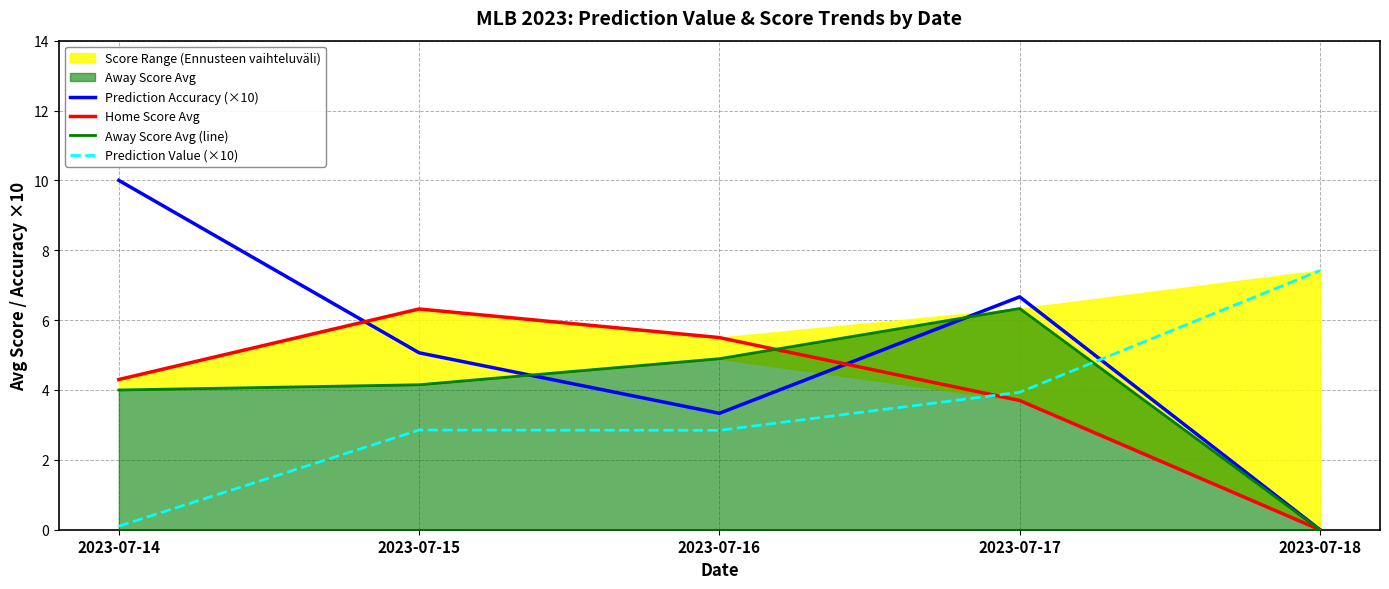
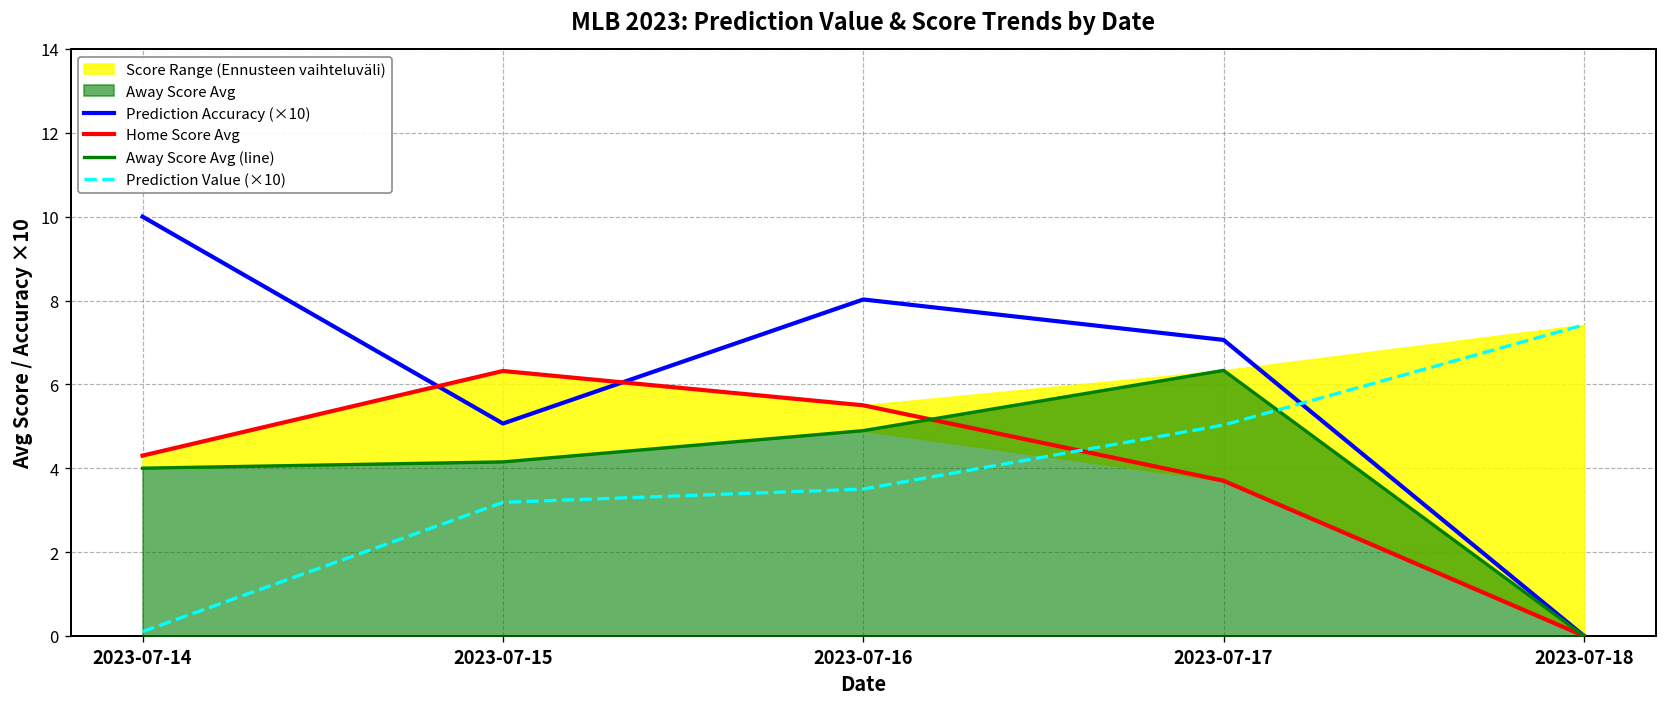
Prediction Value (×10), 2023-07-15: 2.9 -> 3.2
Prediction Accuracy (×10), 2023-07-16: 3.3 -> 8.0
Prediction Value (×10), 2023-07-16: 2.8 -> 3.5
Prediction Accuracy (×10), 2023-07-17: 6.7 -> 7.1
Prediction Value (×10), 2023-07-17: 3.9 -> 5.0
